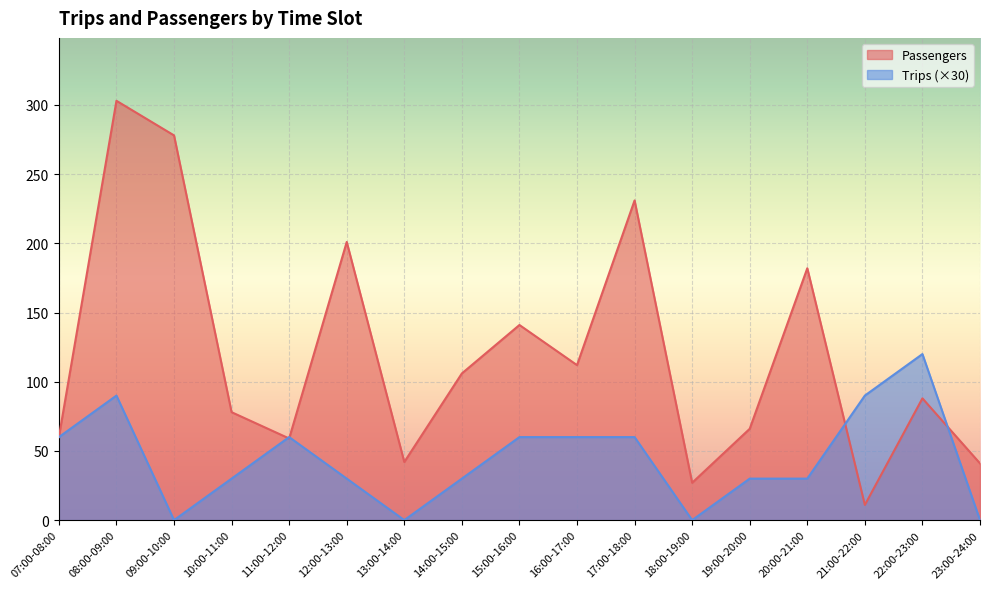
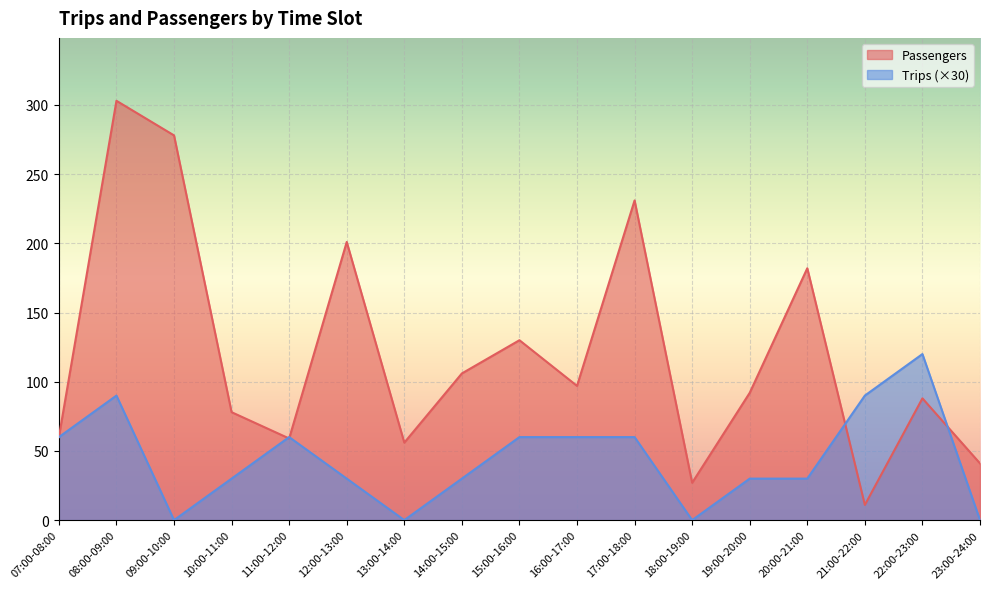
Passengers, 13:00-14:00: 42 -> 56
Passengers, 15:00-16:00: 141 -> 130
Passengers, 16:00-17:00: 112 -> 97
Passengers, 19:00-20:00: 66 -> 92
